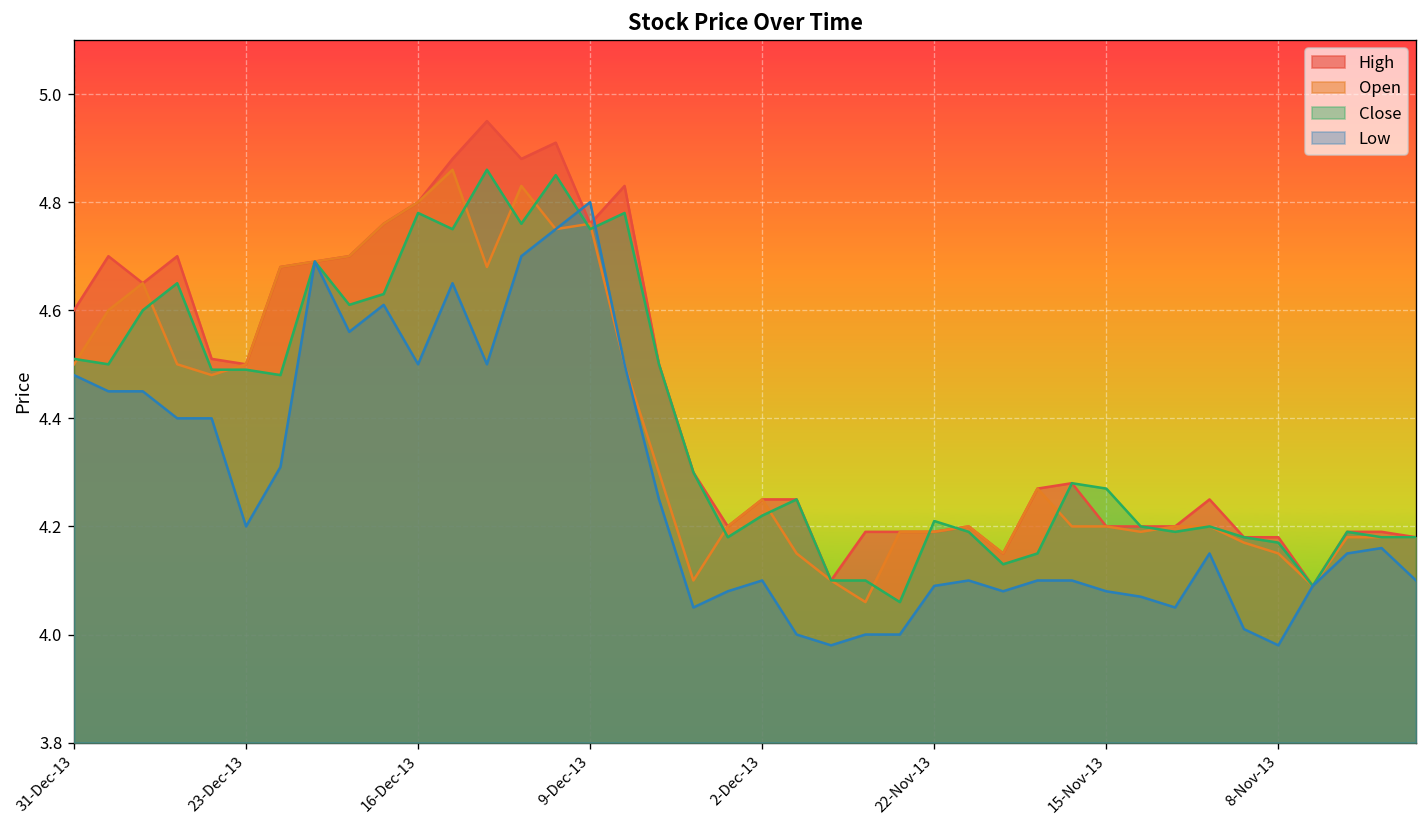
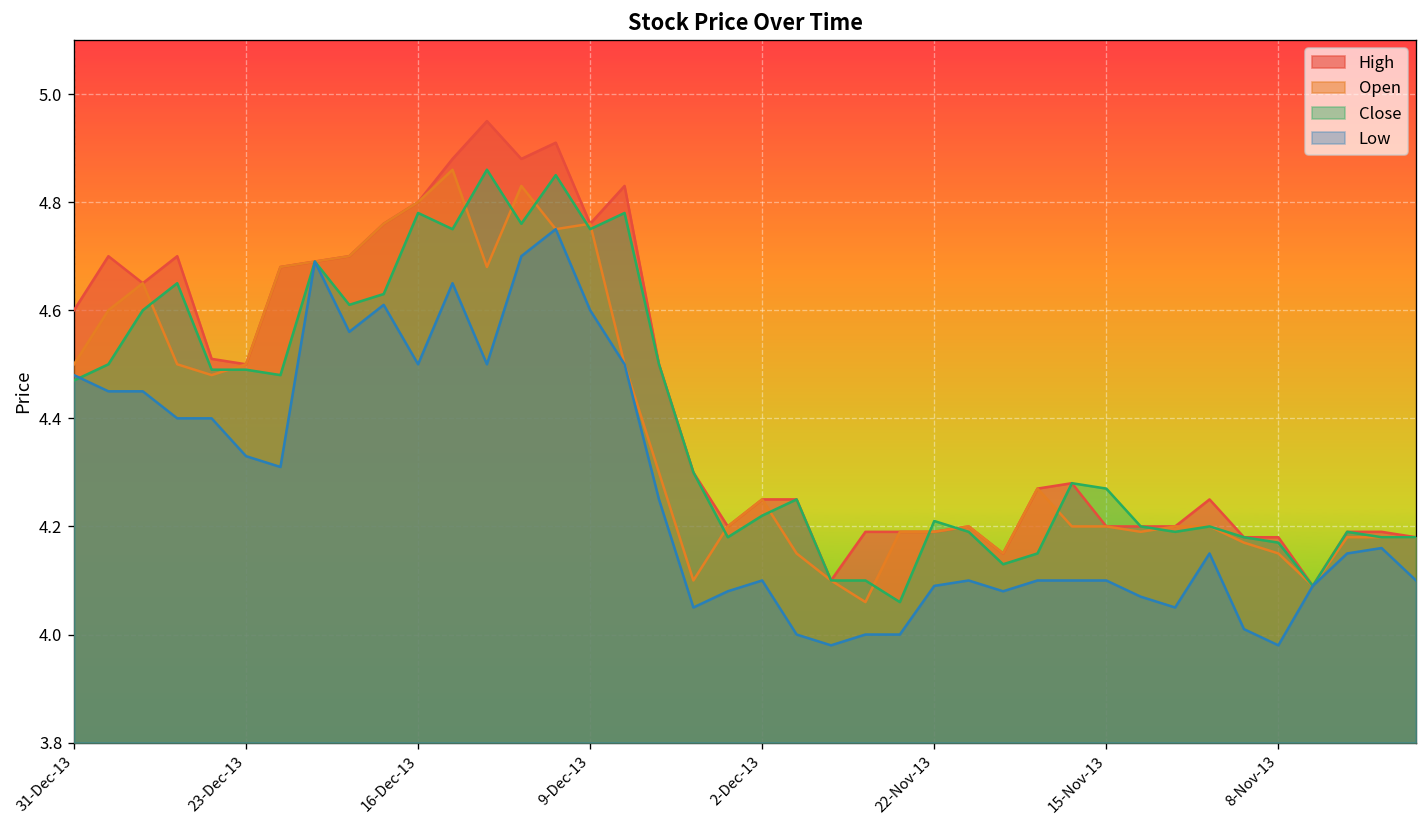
Close, 31-Dec-13: 4.51 -> 4.47
Low, 23-Dec-13: 4.20 -> 4.33
Low, 9-Dec-13: 4.8 -> 4.6
Low, 15-Nov-13: 4.08 -> 4.10
